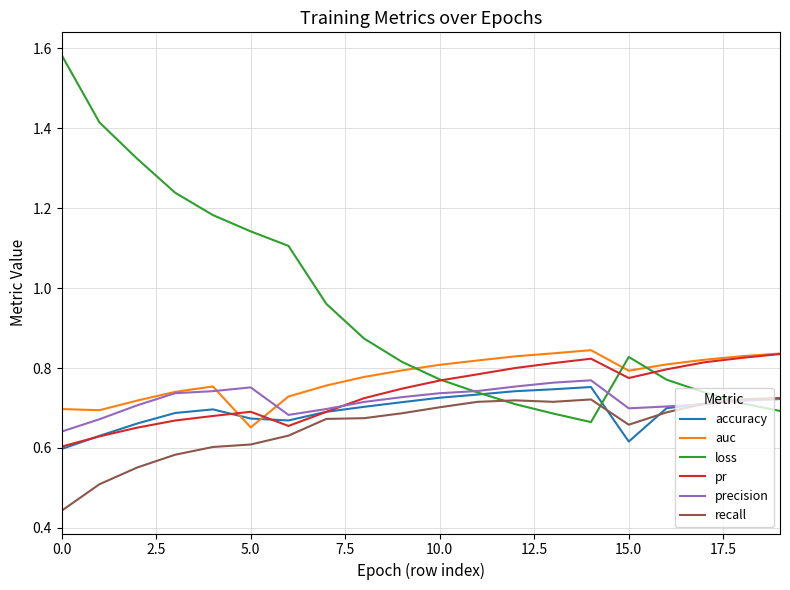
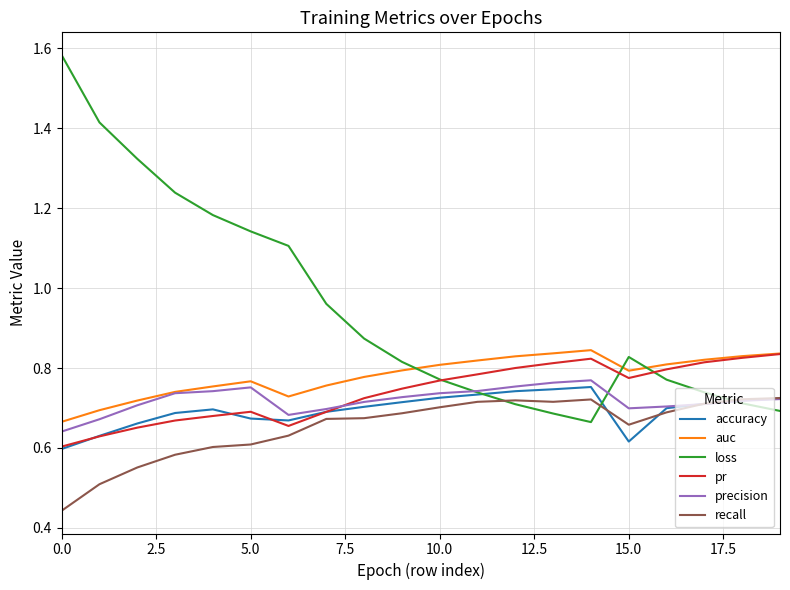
auc, 0.0: 0.70 -> 0.67
auc, 5.0: 0.65 -> 0.77
